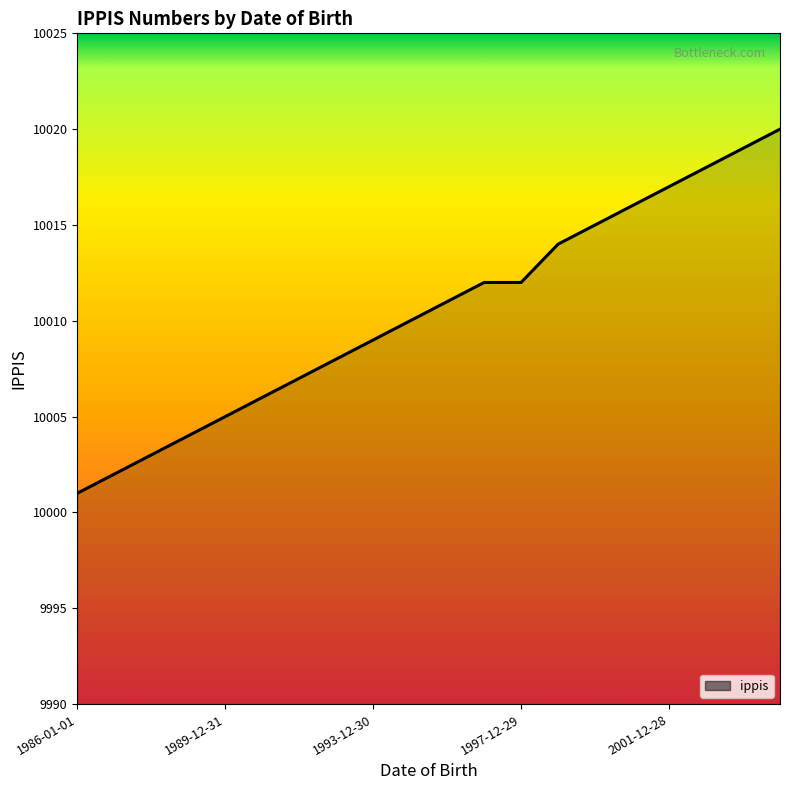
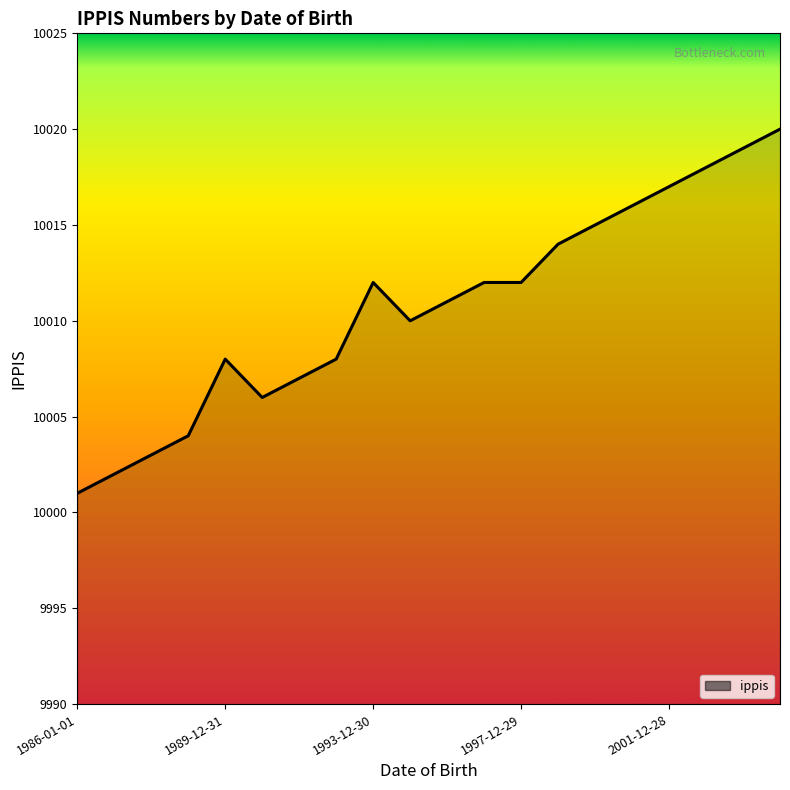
1989-12-31: 10005 -> 10008
1993-12-30: 10009 -> 10012
